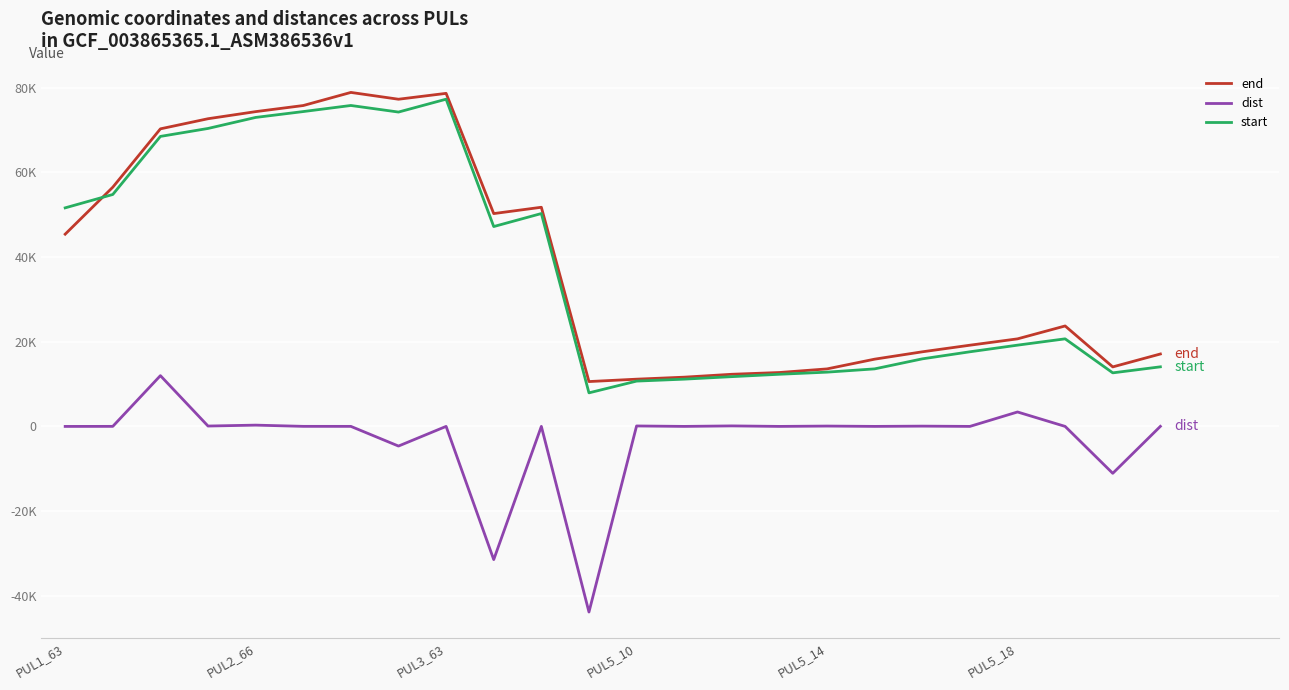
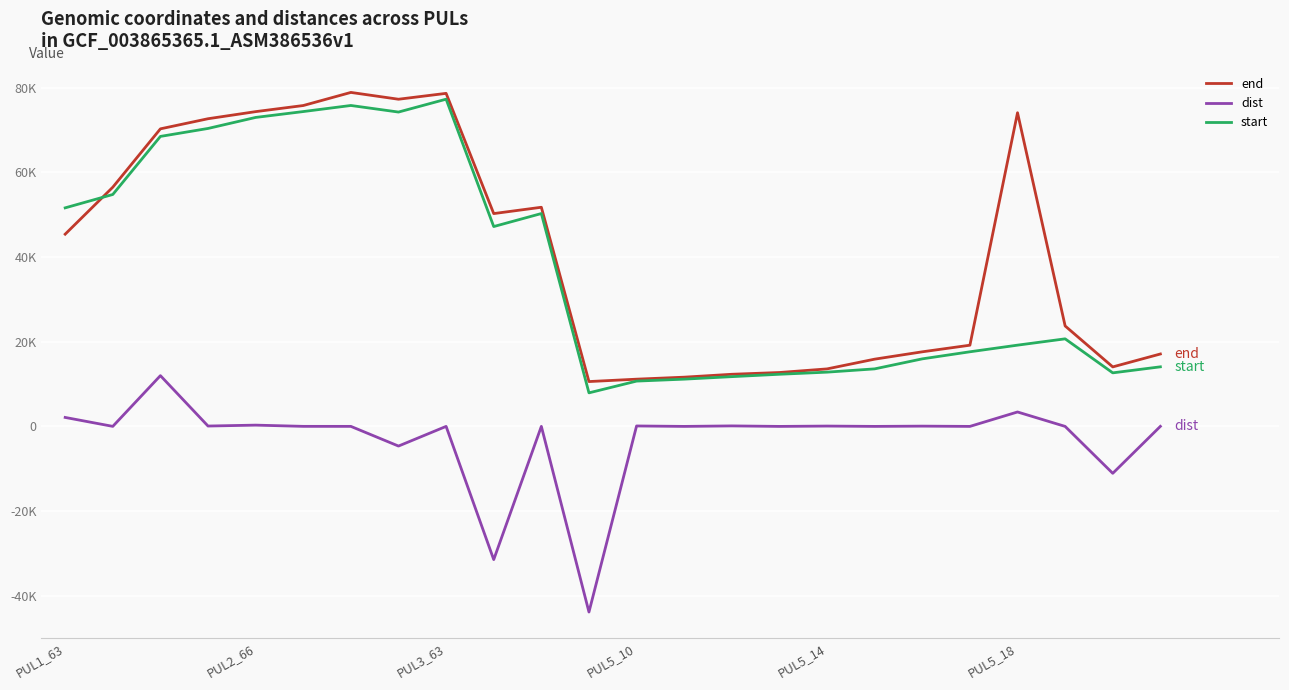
dist, PUL1_63: 0 -> 2000
end, PUL5_18: 21000 -> 74000
